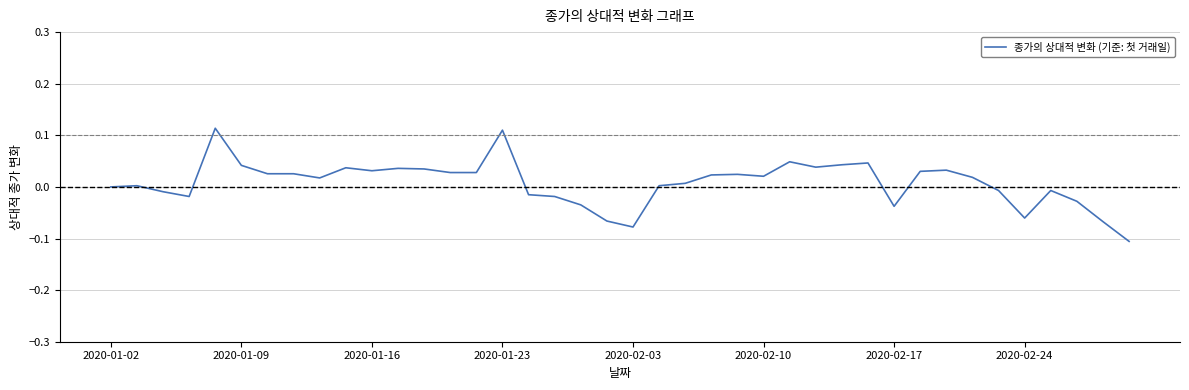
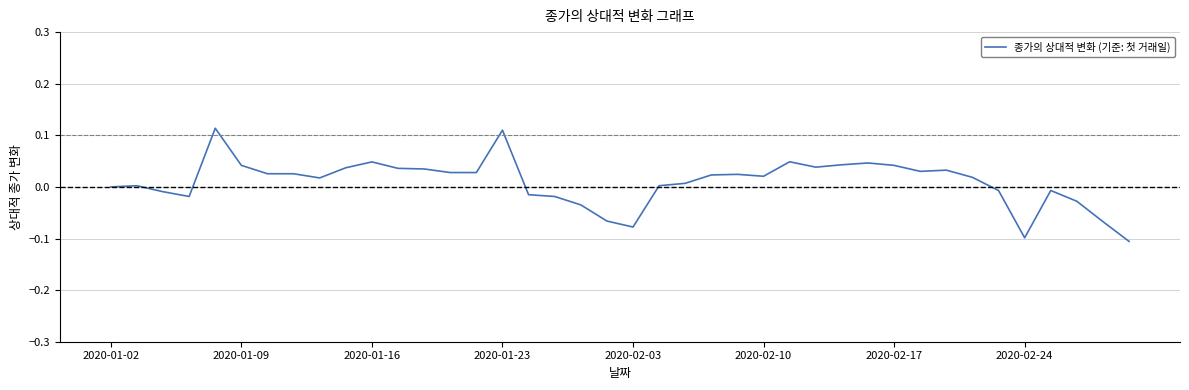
2020-01-16: 0.03 -> 0.05
2020-02-17: -0.04 -> 0.04
2020-02-24: -0.06 -> -0.10
